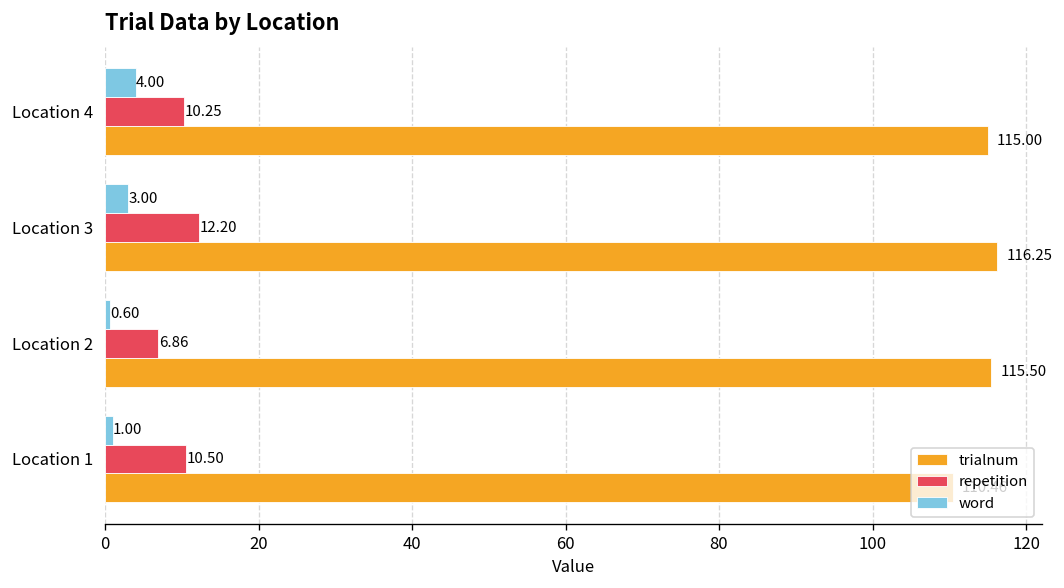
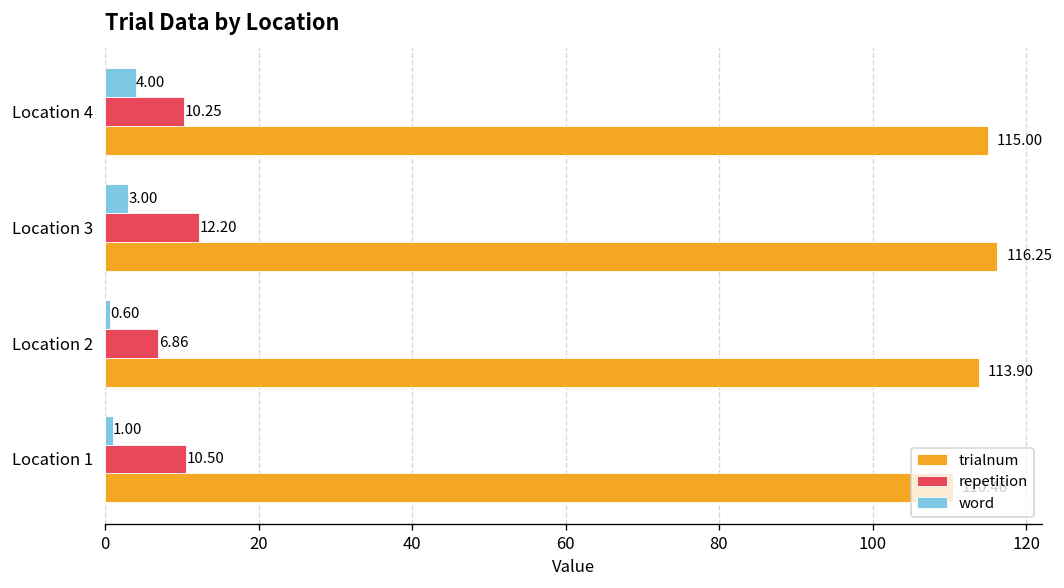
trialnum, Location 2: 115.50 -> 113.90
